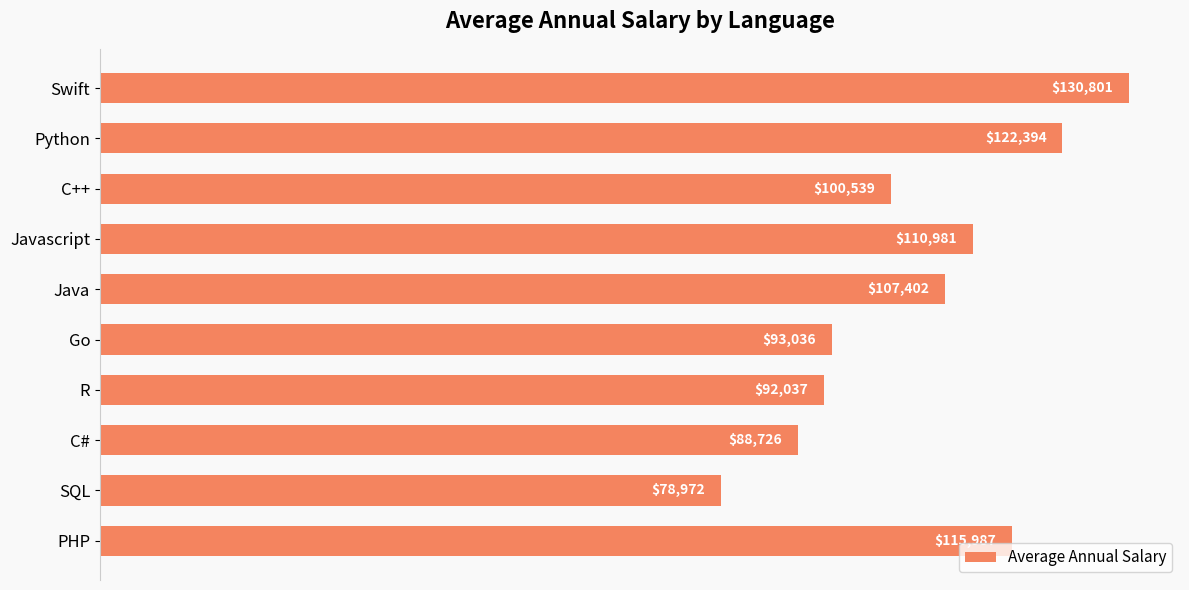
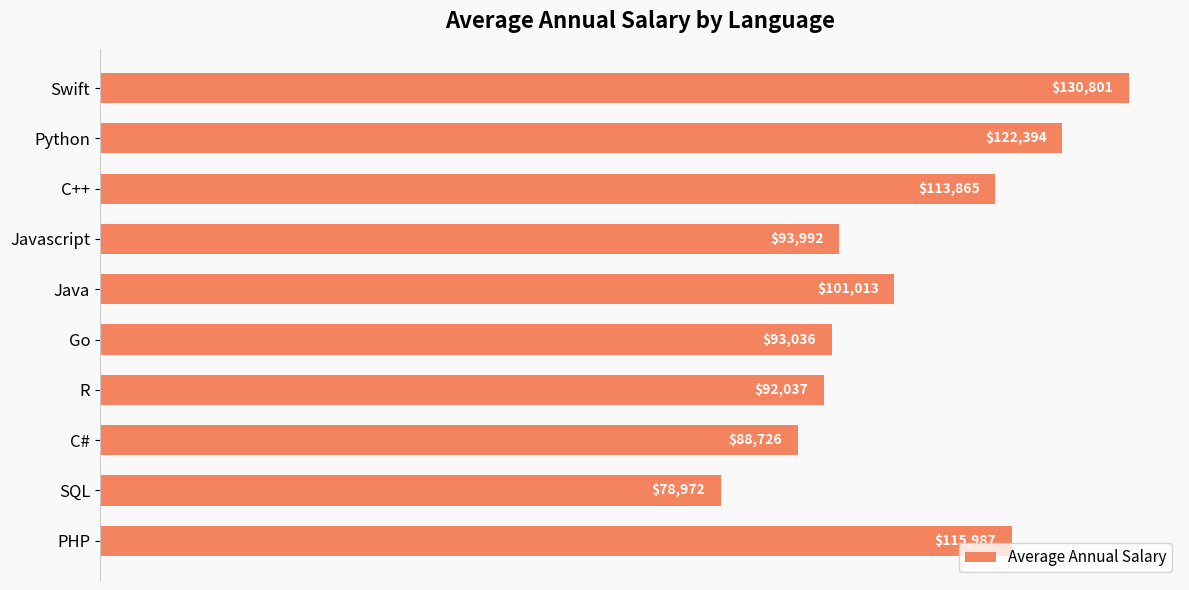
C++: $100,539 -> $113,865
Javascript: $110,981 -> $93,992
Java: $107,402 -> $101,013
